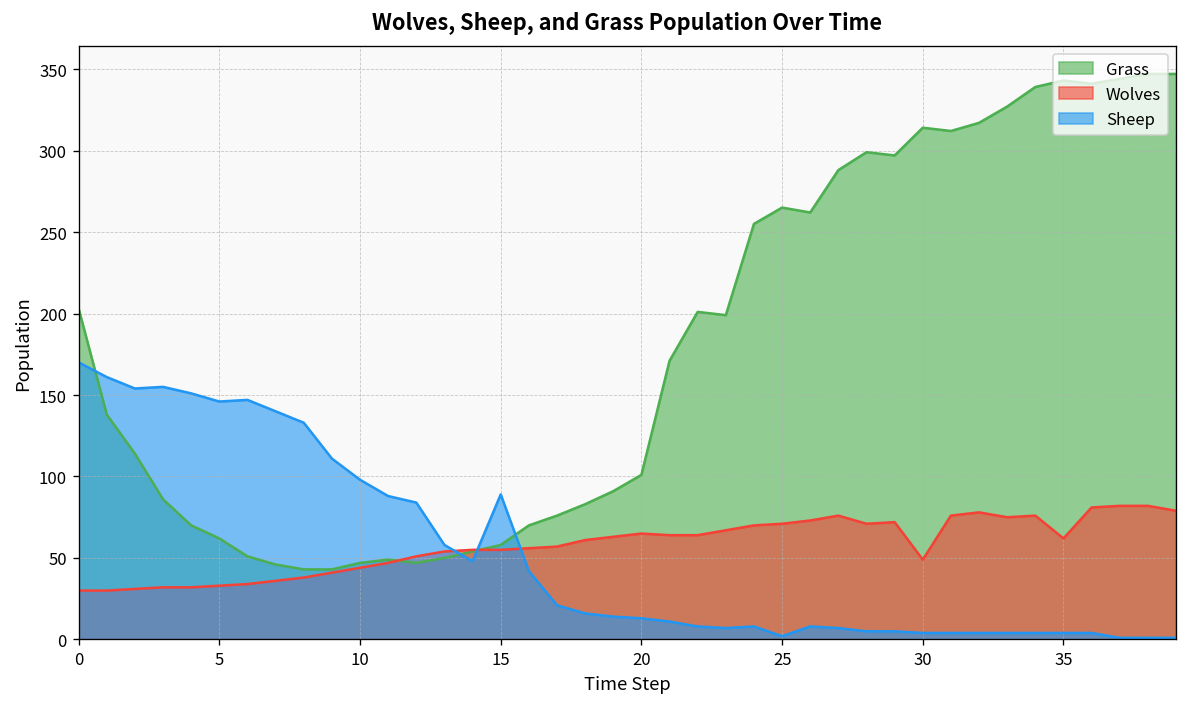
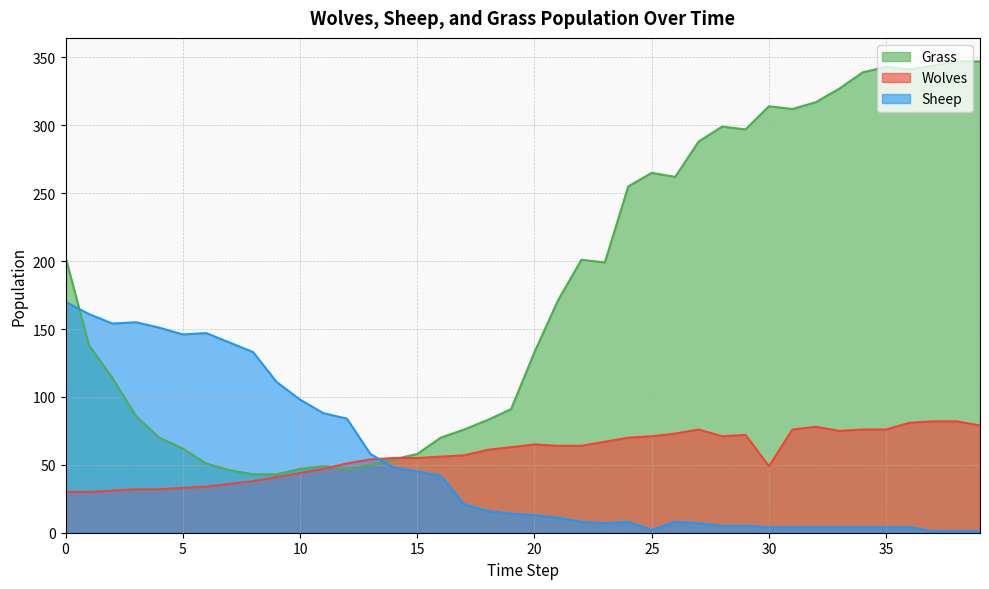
Sheep, 15: 89 -> 45
Grass, 20: 101 -> 133
Wolves, 35: 62 -> 76
